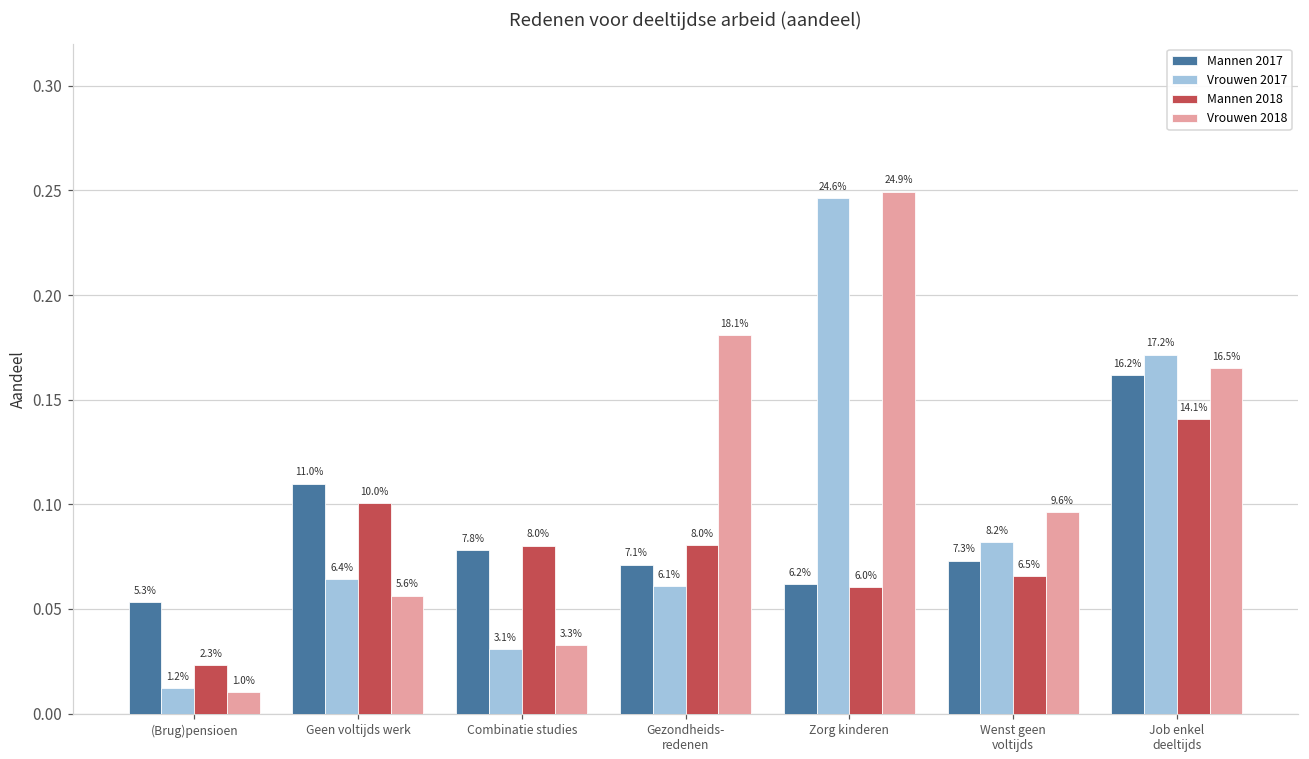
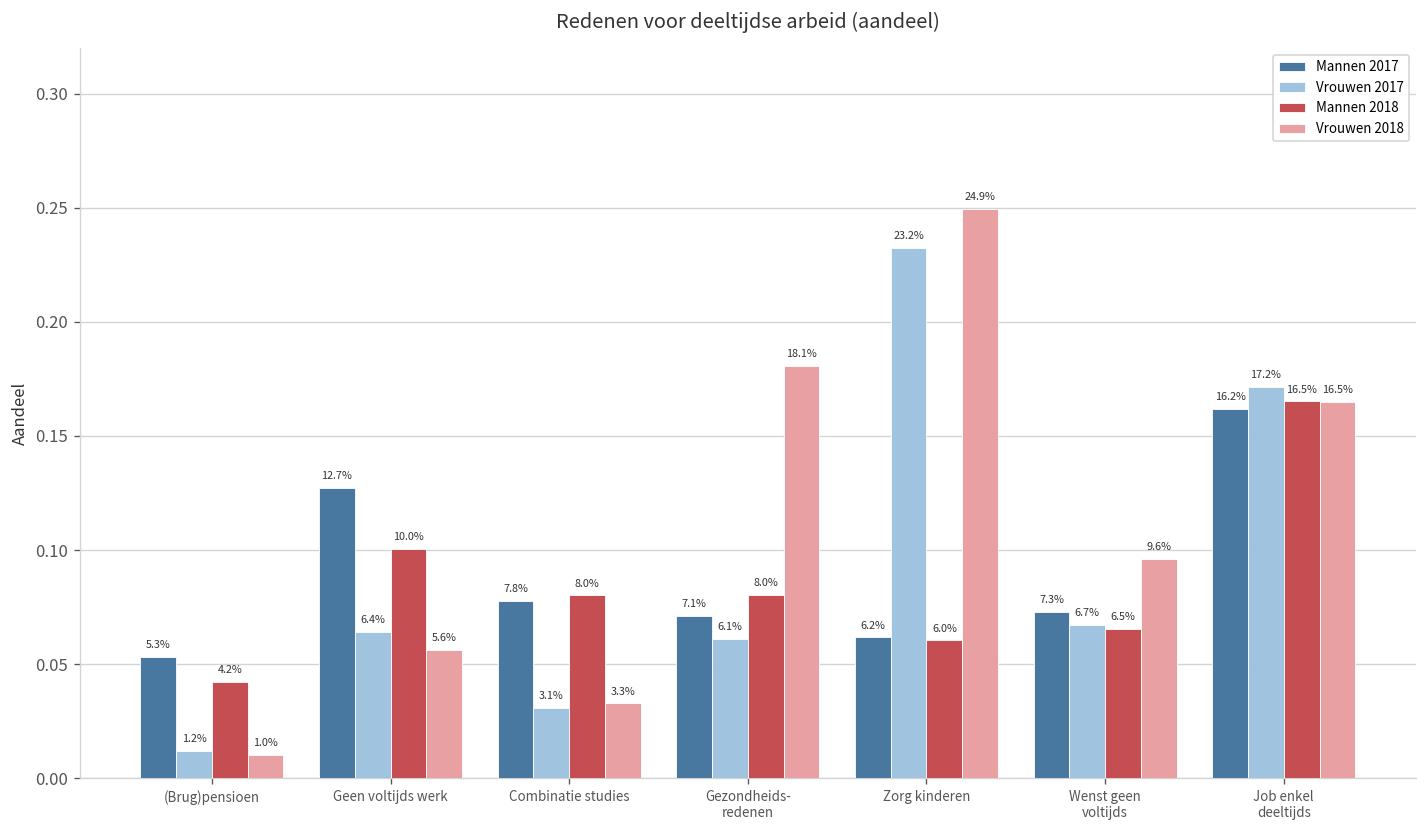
Mannen 2018, (Brug)pensioen: 2.3% -> 4.2%
Mannen 2017, Geen voltijds werk: 11.0% -> 12.7%
Vrouwen 2017, Zorg kinderen: 24.6% -> 23.2%
Vrouwen 2017, Wenst geen voltijds: 8.2% -> 6.7%
Mannen 2018, Job enkel deeltijds: 14.1% -> 16.5%
